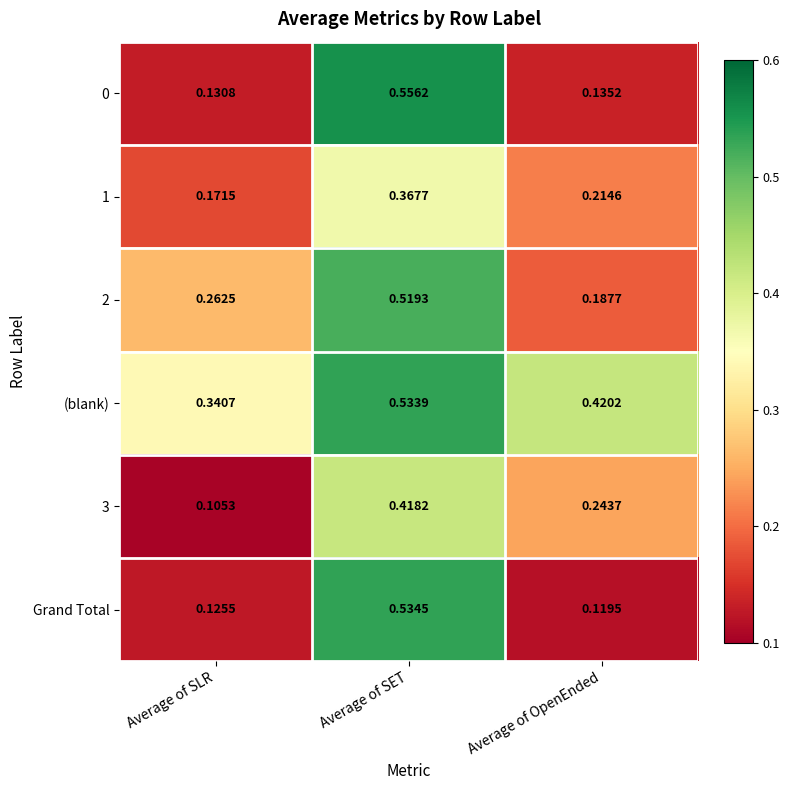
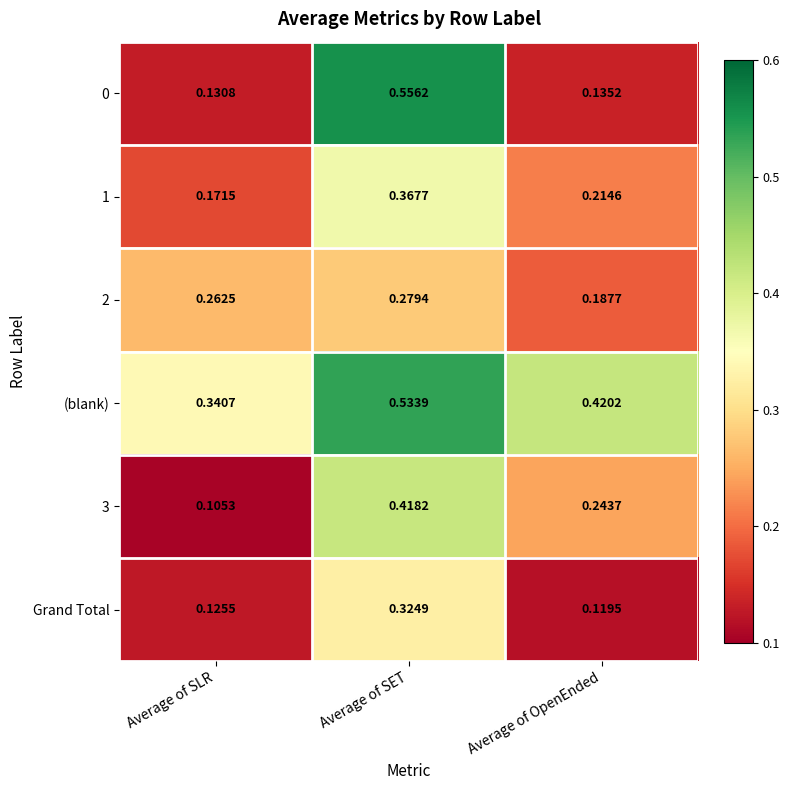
2, Average of SET: 0.5193 -> 0.2794
Grand Total, Average of SET: 0.5345 -> 0.3249
